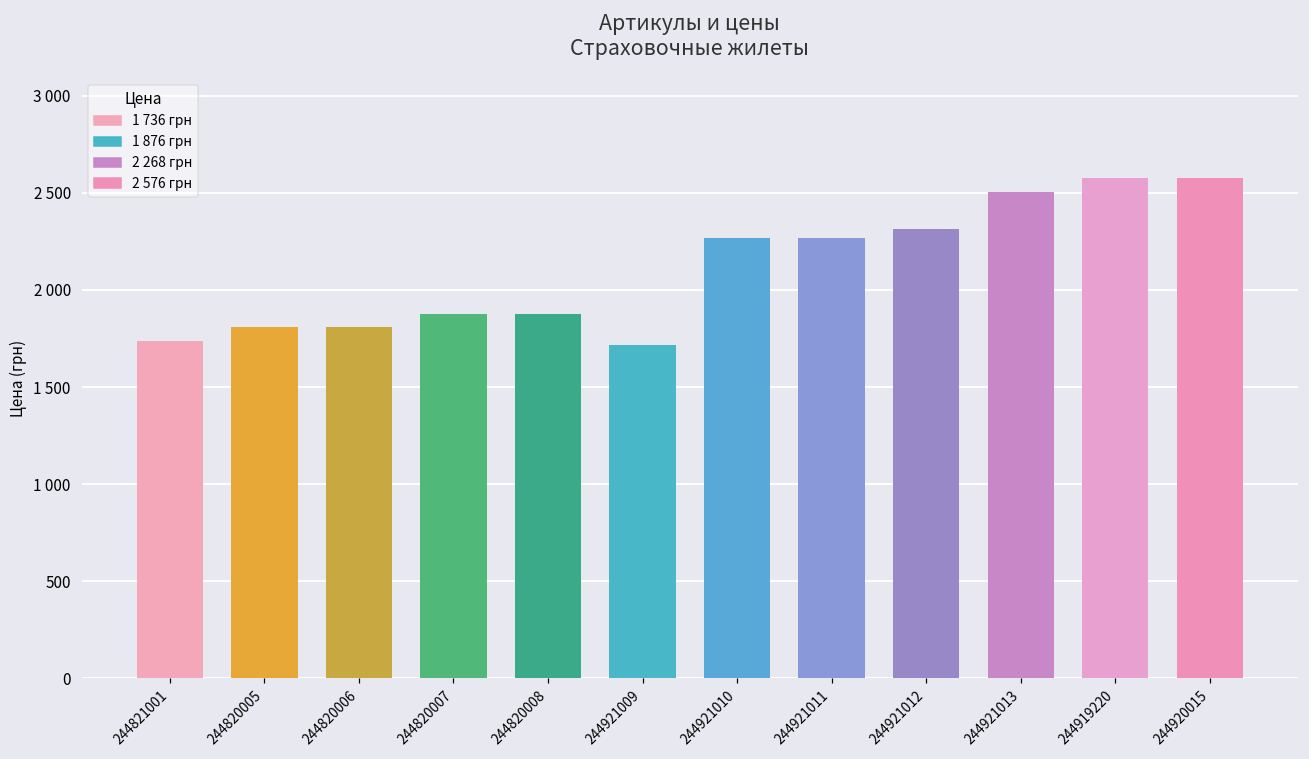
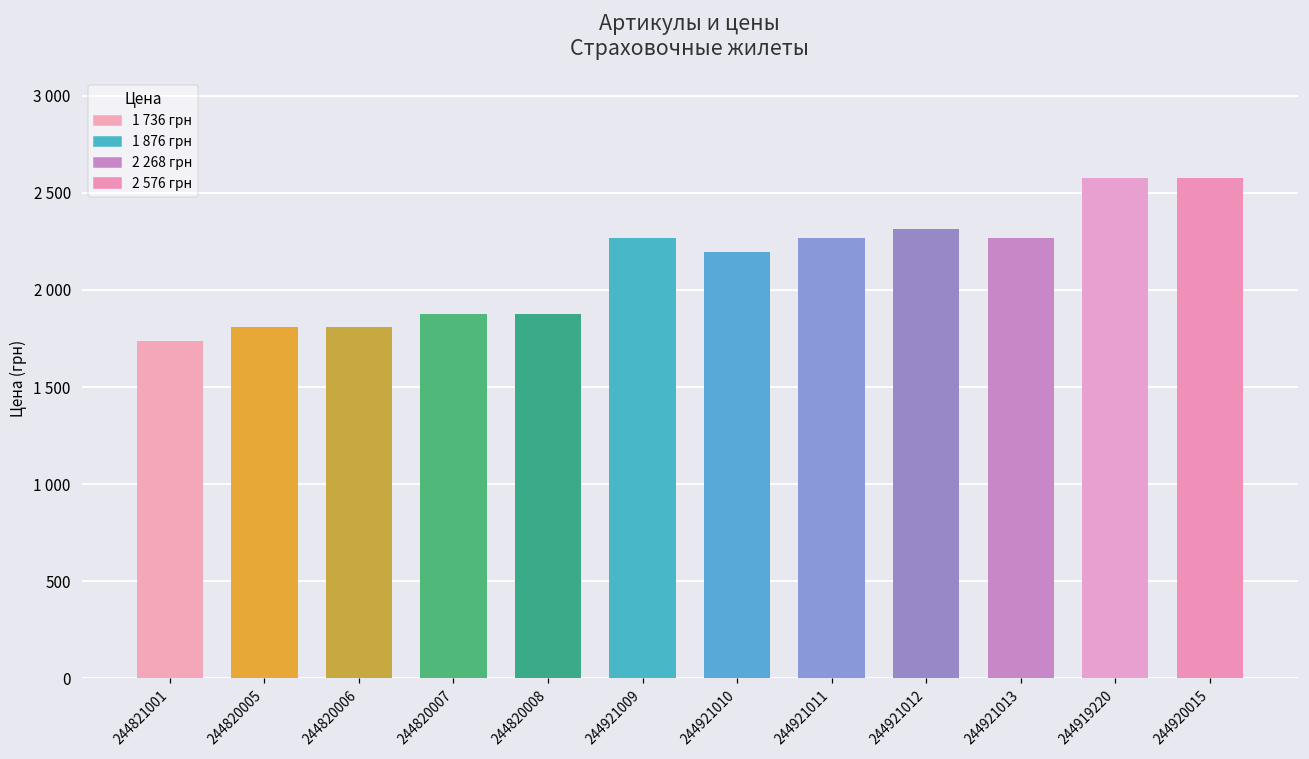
244921009: 1720 -> 2270
244921010: 2270 -> 2200
244921013: 2500 -> 2270
